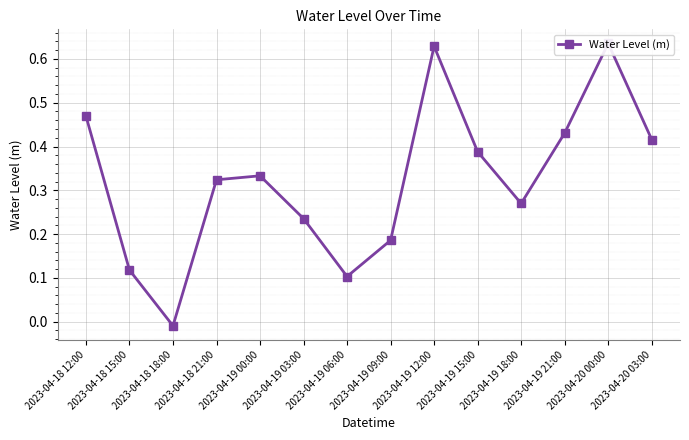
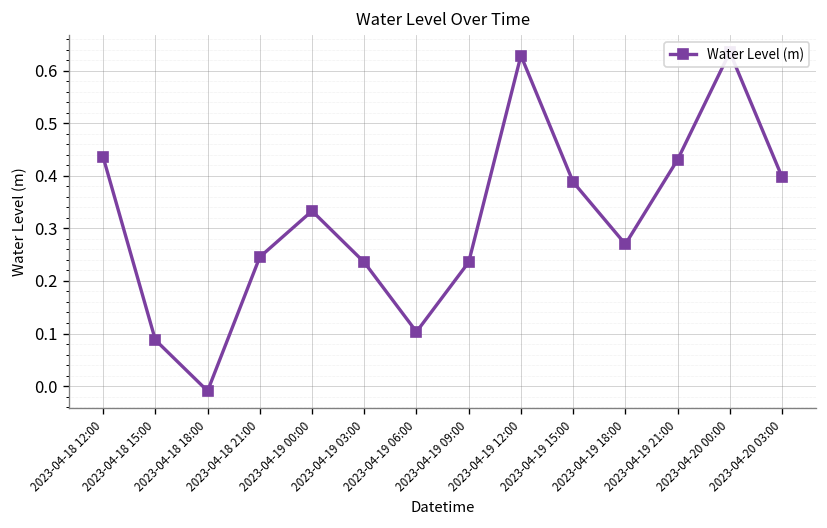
2023-04-18 12:00: 0.47 -> 0.44
2023-04-18 15:00: 0.12 -> 0.09
2023-04-18 21:00: 0.32 -> 0.25
2023-04-19 09:00: 0.19 -> 0.24
2023-04-20 03:00: 0.42 -> 0.40
